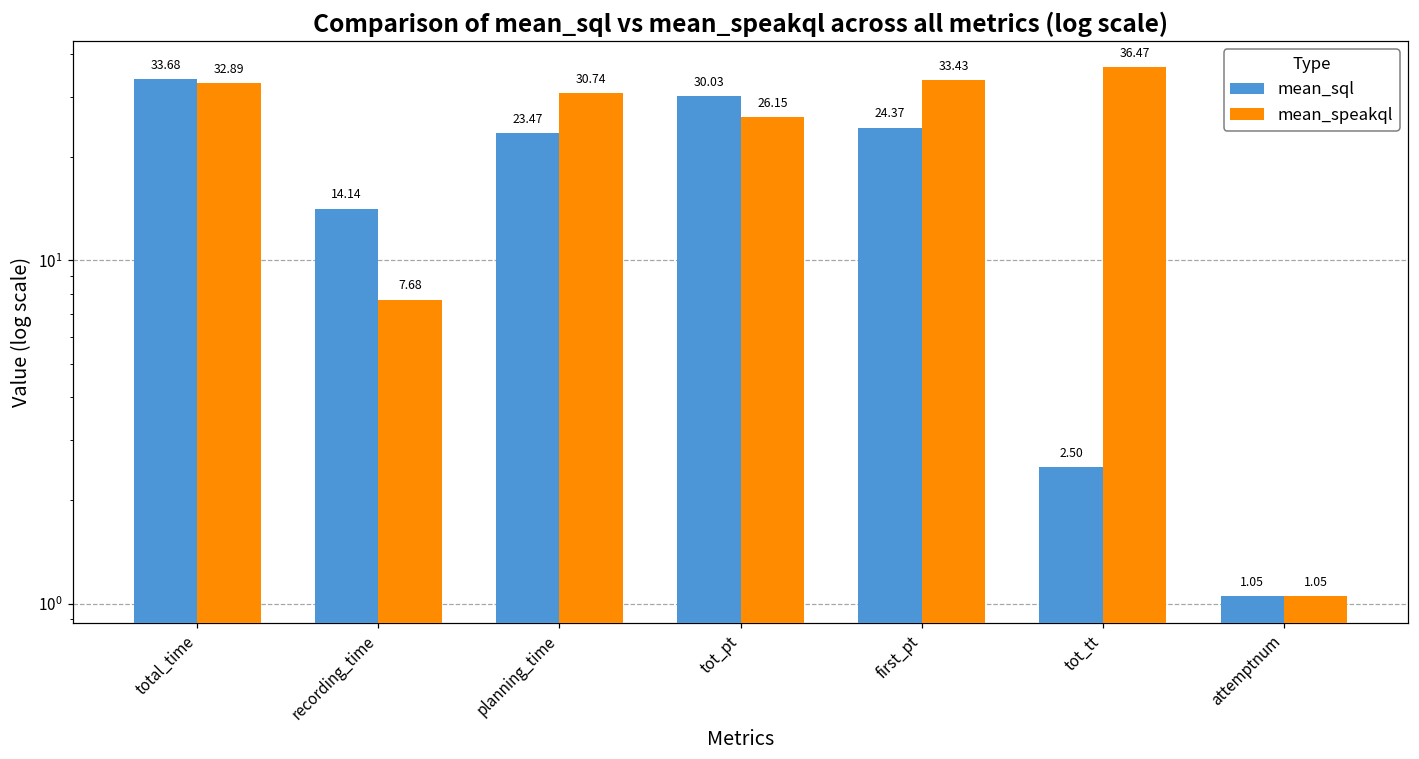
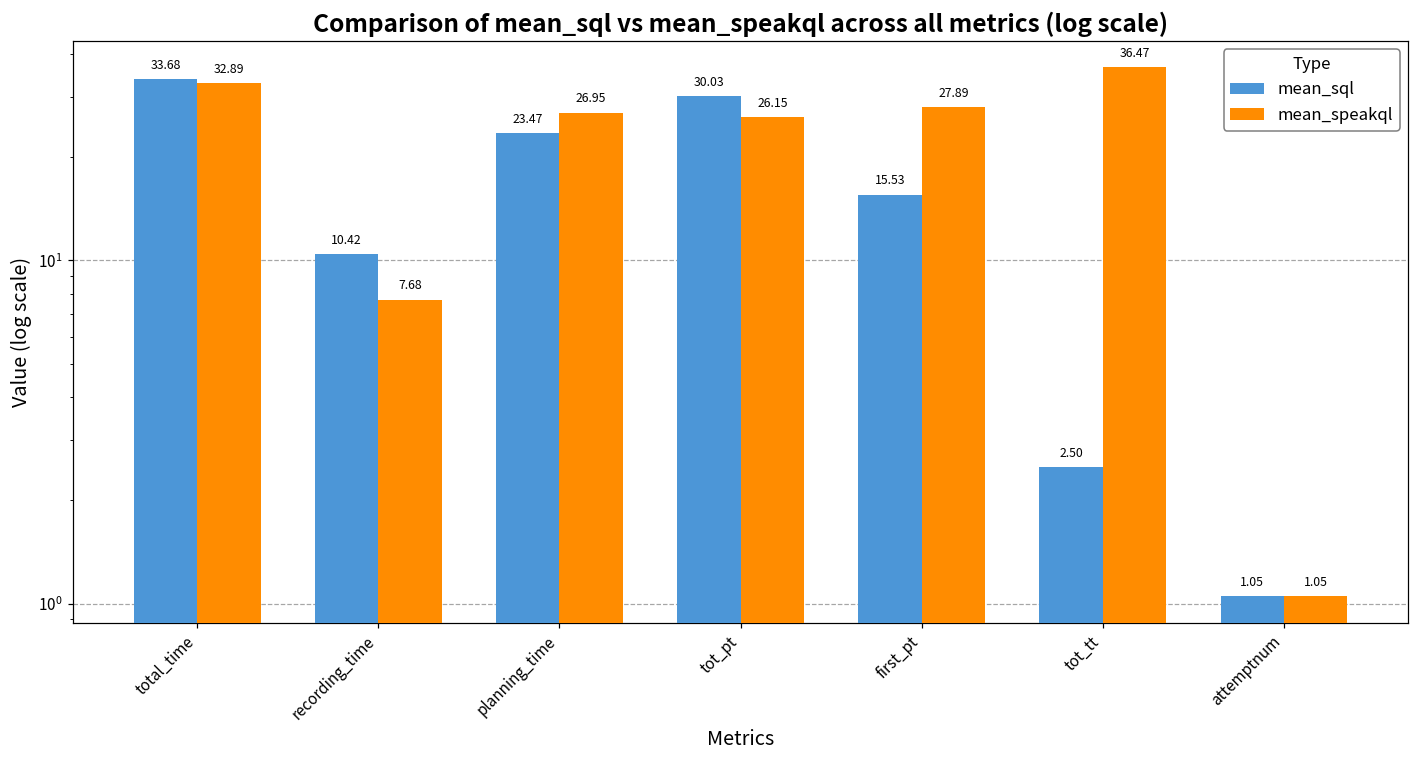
mean_sql, recording_time: 14.14 -> 10.42
mean_speakql, planning_time: 30.74 -> 26.95
mean_sql, first_pt: 24.37 -> 15.53
mean_speakql, first_pt: 33.43 -> 27.89
